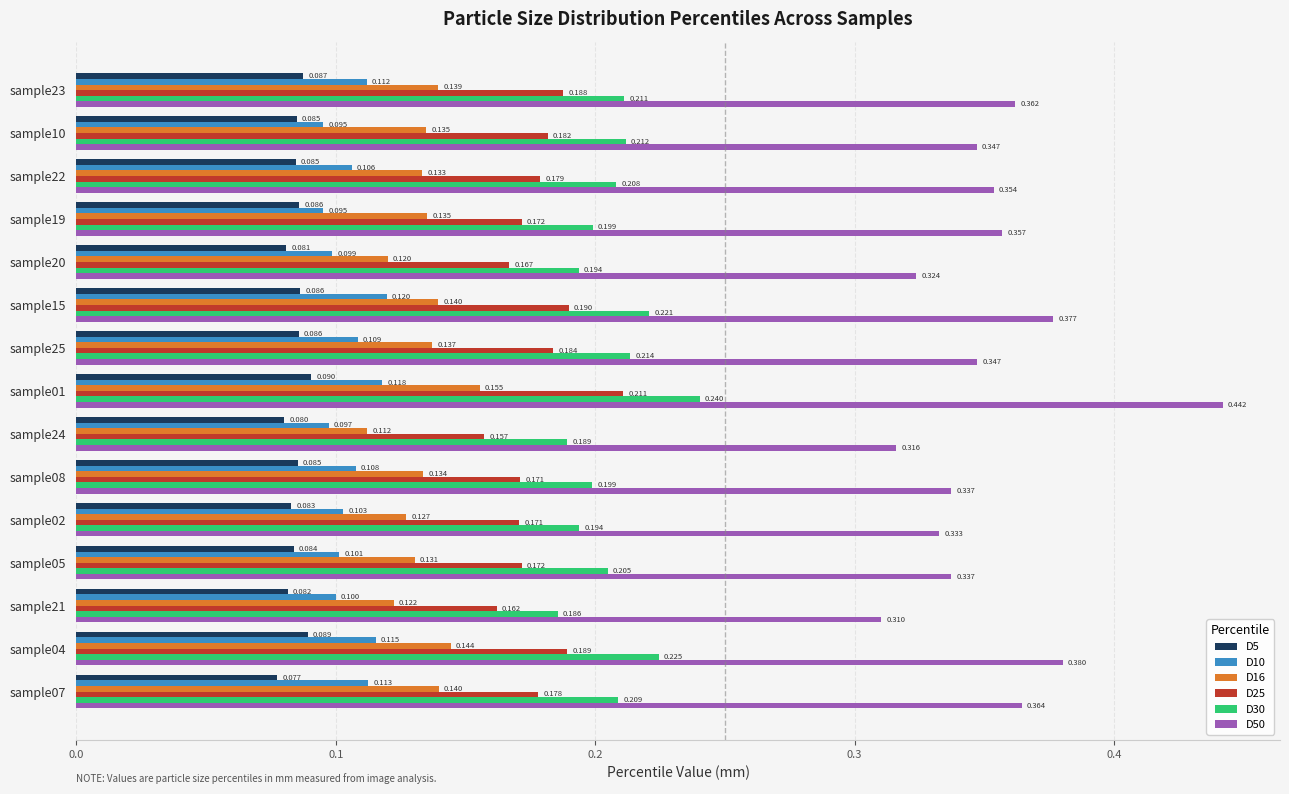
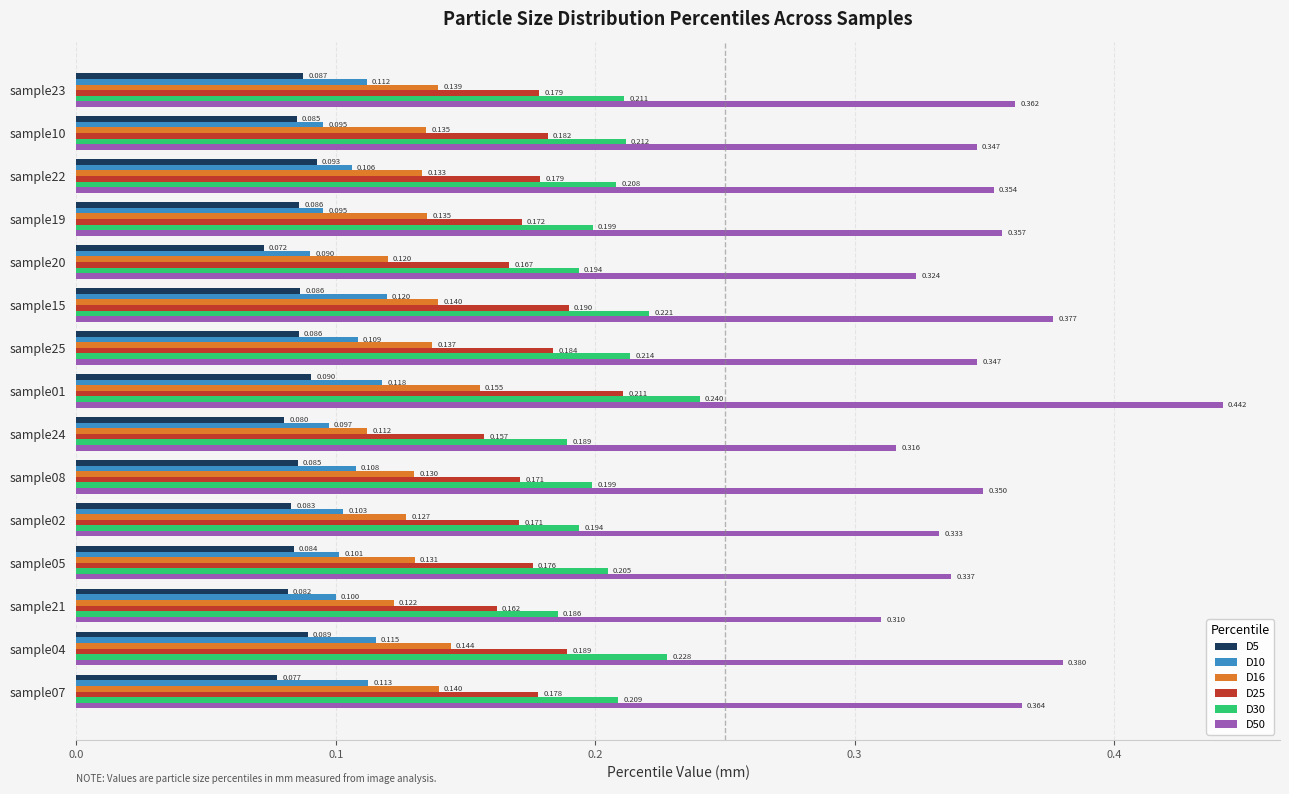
D25, sample23: 0.188 -> 0.179
D5, sample22: 0.085 -> 0.093
D5, sample20: 0.081 -> 0.072
D10, sample20: 0.099 -> 0.090
D16, sample08: 0.134 -> 0.130
D50, sample08: 0.337 -> 0.350
D25, sample05: 0.172 -> 0.176
D30, sample04: 0.225 -> 0.228
